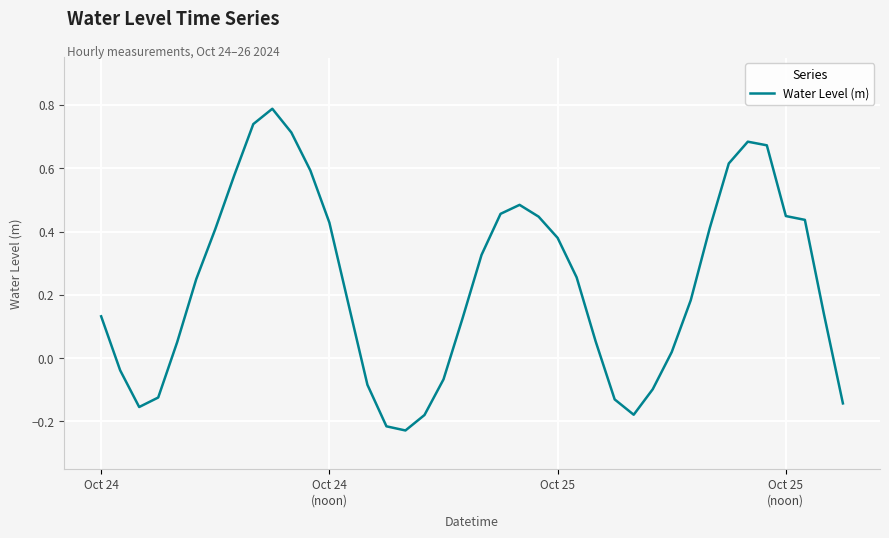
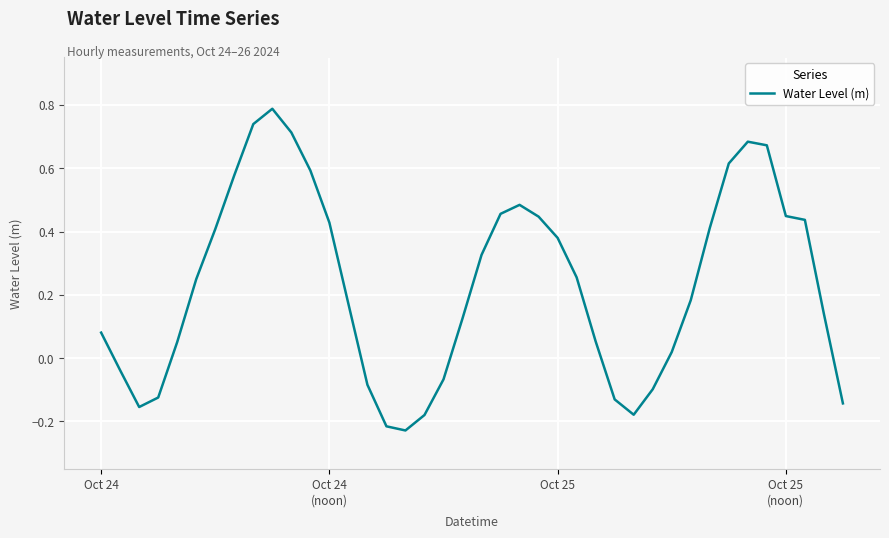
Oct 24: 0.13 -> 0.08
